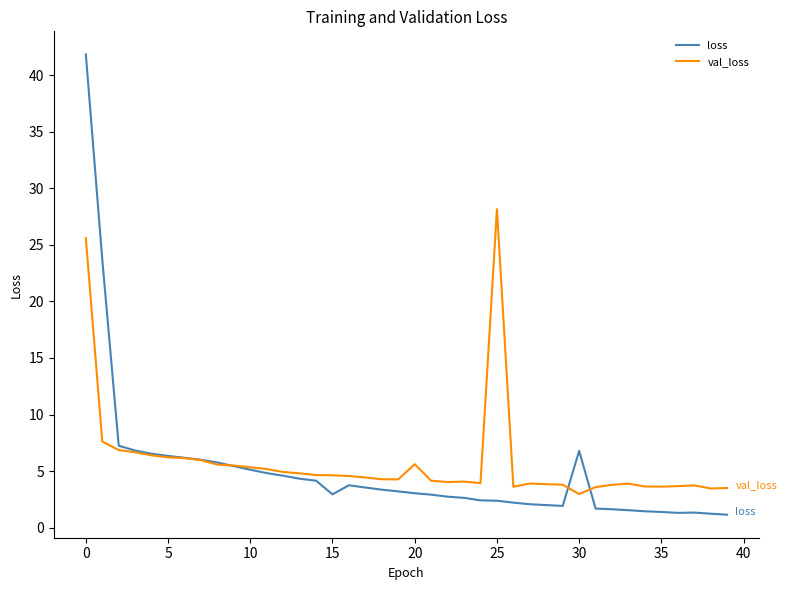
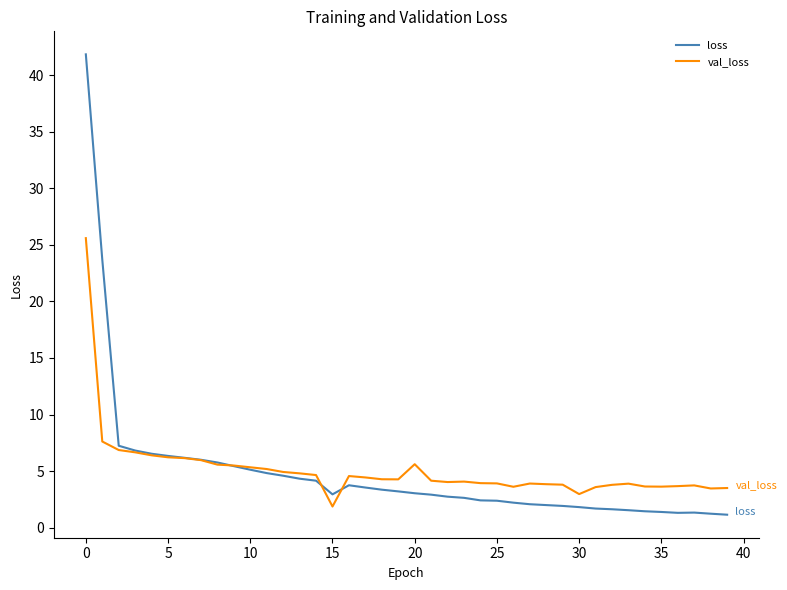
val_loss, 15: 4.6 -> 1.9
val_loss, 25: 28.2 -> 3.9
loss, 30: 6.8 -> 1.8
